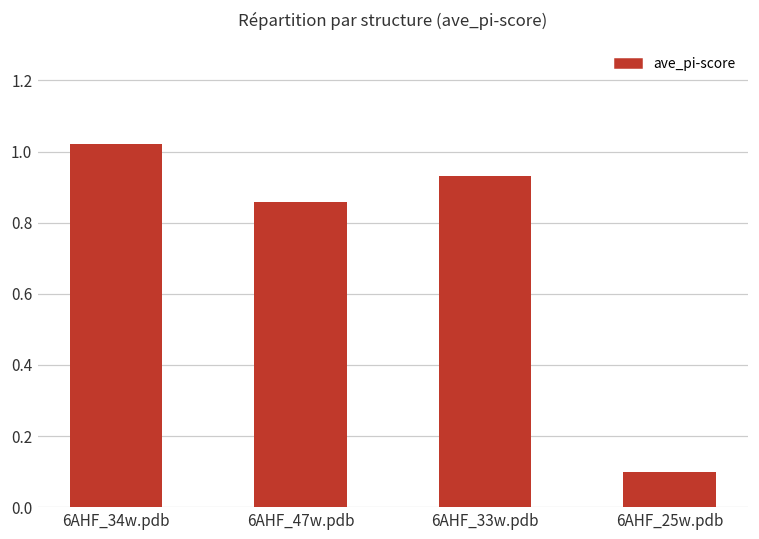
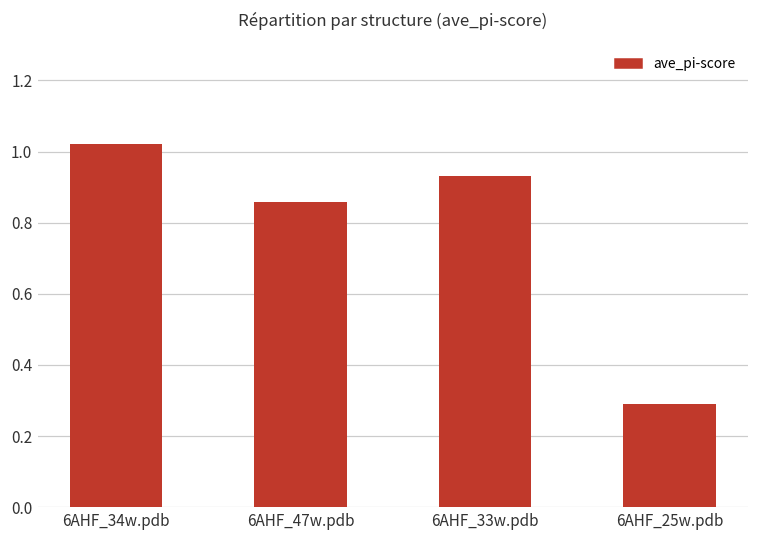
6AHF_25w.pdb: 0.10 -> 0.29
